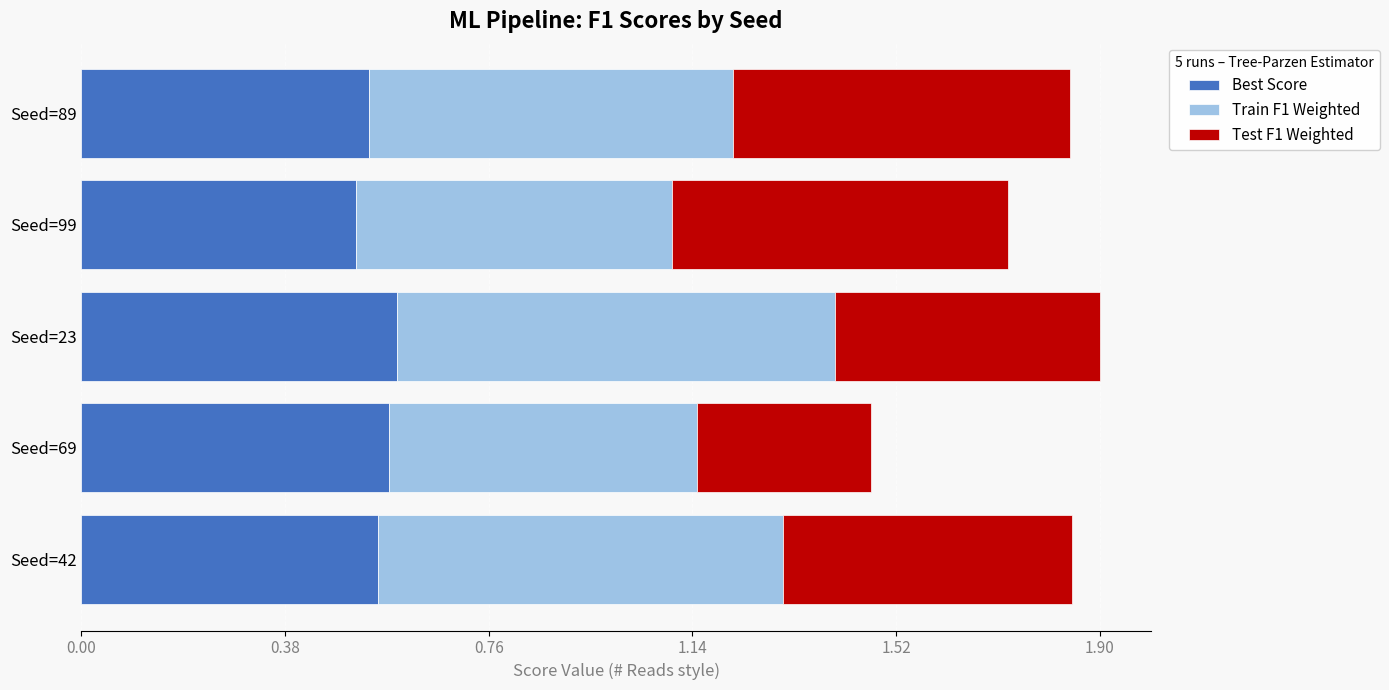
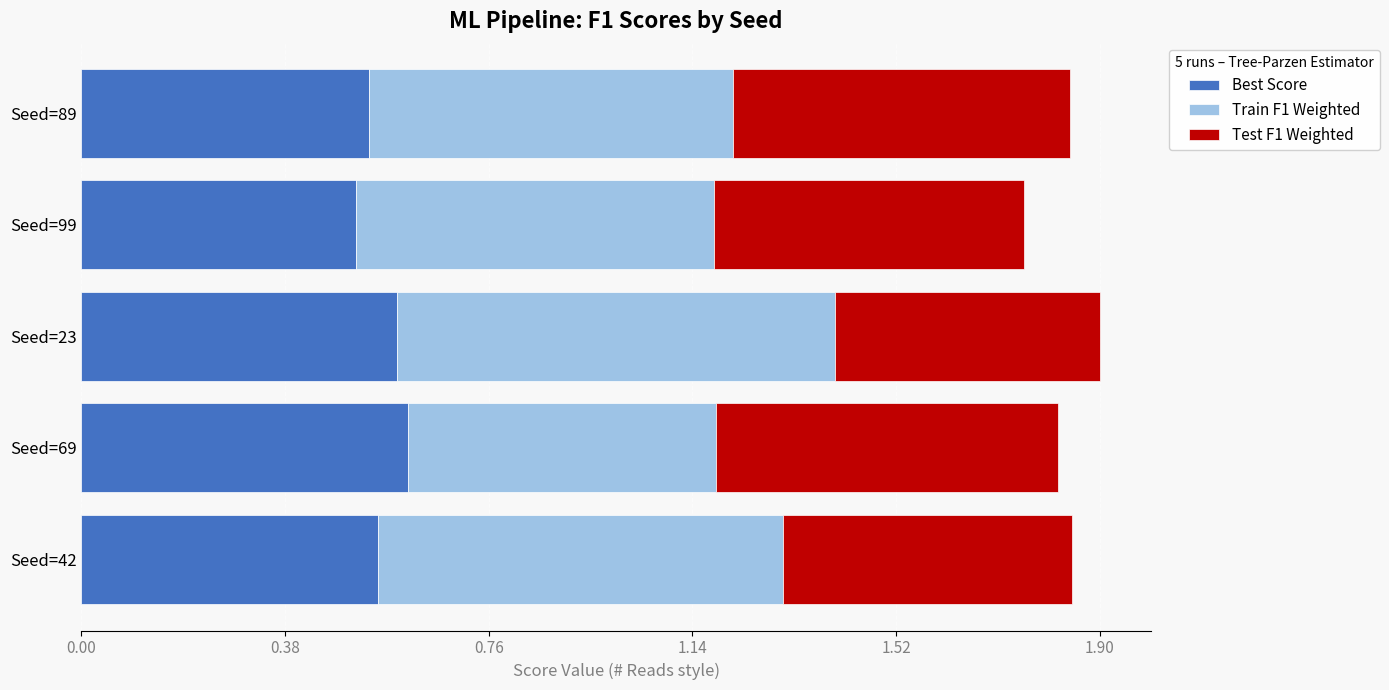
Train F1 Weighted, Seed=99: 0.59 -> 0.67
Test F1 Weighted, Seed=99: 0.63 -> 0.58
Best Score, Seed=69: 0.57 -> 0.61
Test F1 Weighted, Seed=69: 0.32 -> 0.64
